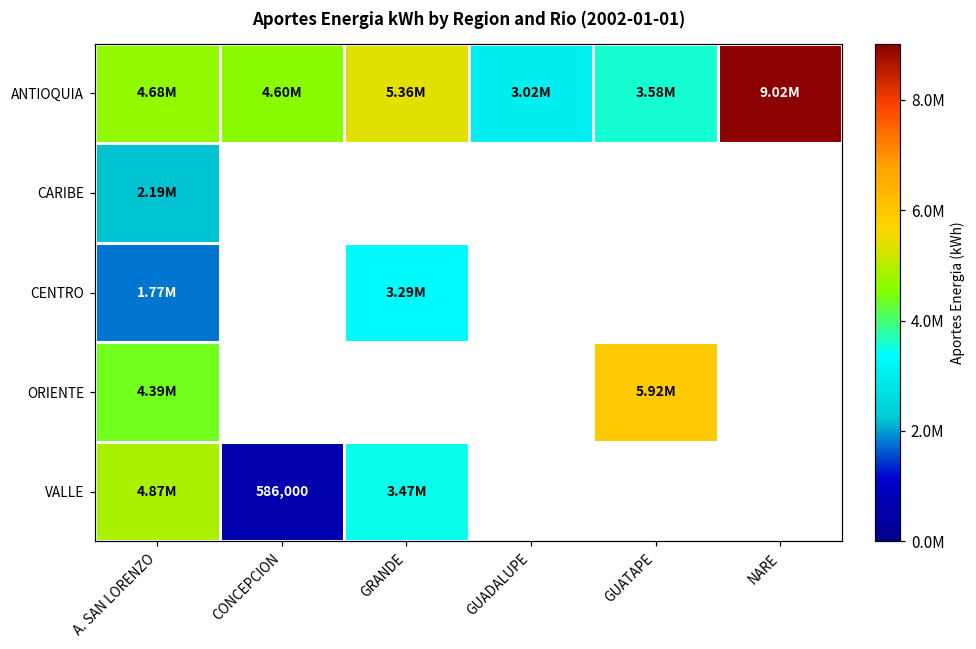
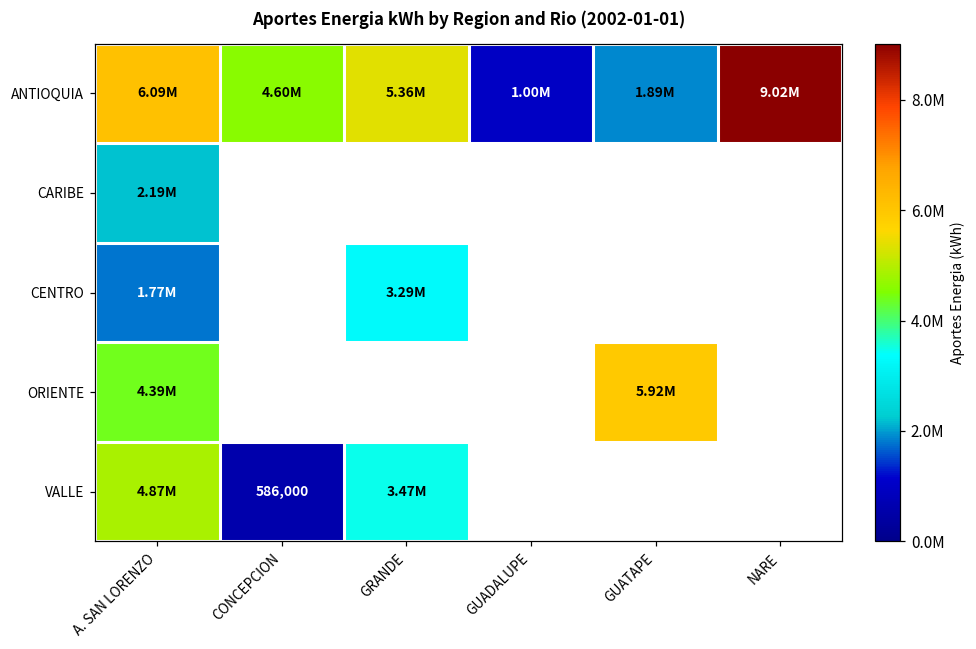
ANTIOQUIA, A. SAN LORENZO: 4.68M -> 6.09M
ANTIOQUIA, GUADALUPE: 3.02M -> 1.00M
ANTIOQUIA, GUATAPE: 3.58M -> 1.89M
